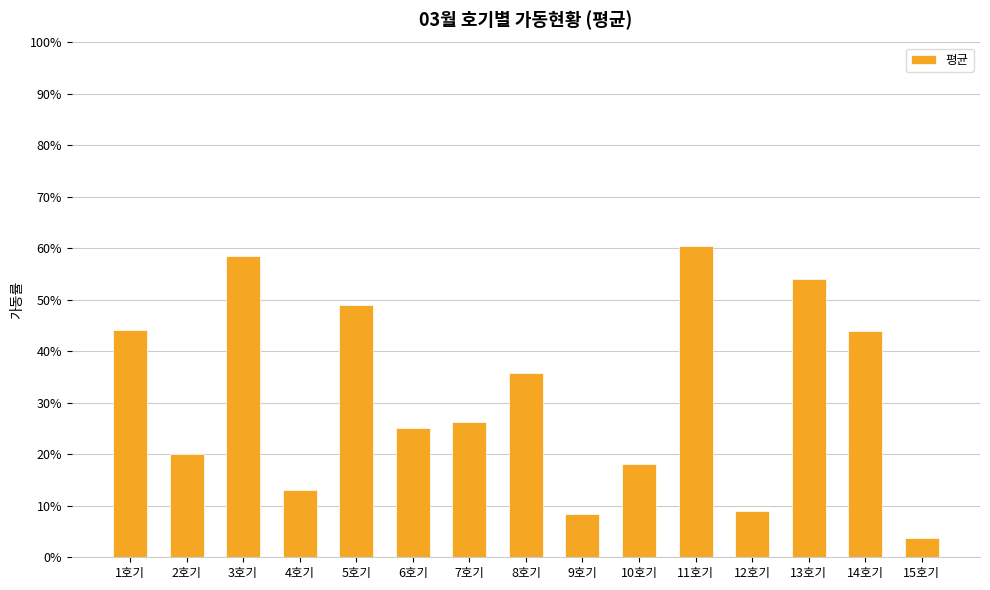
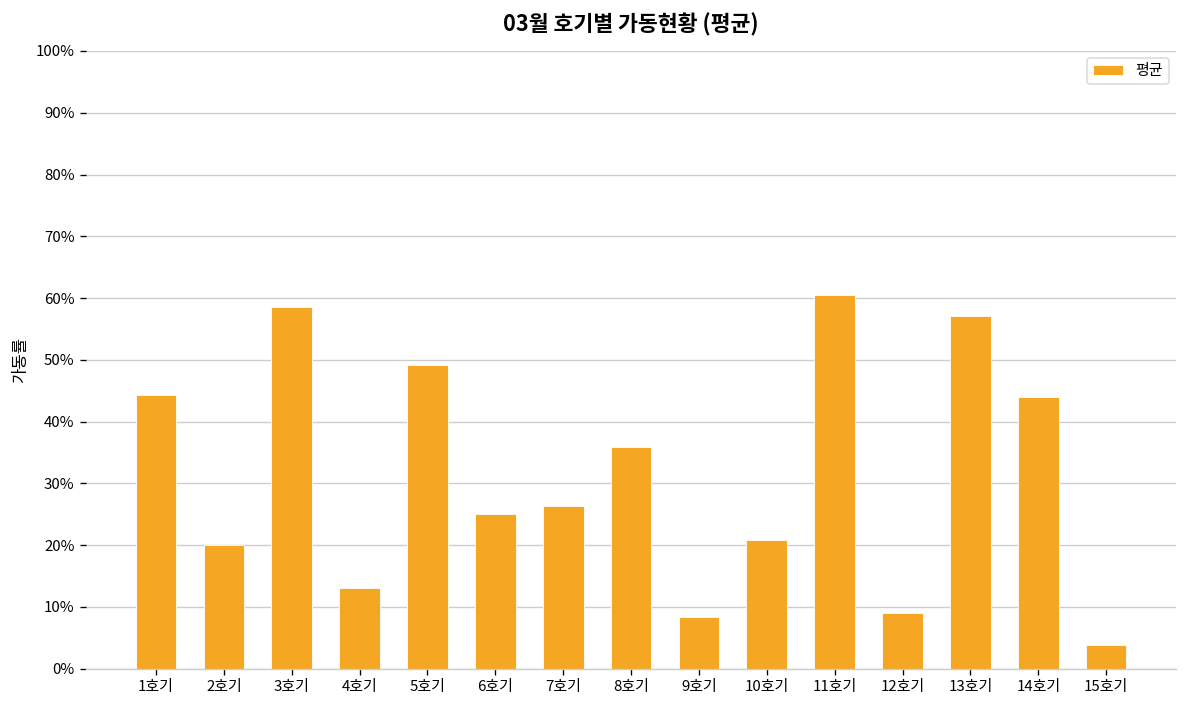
10호기: 18% -> 21%
13호기: 54% -> 57%
